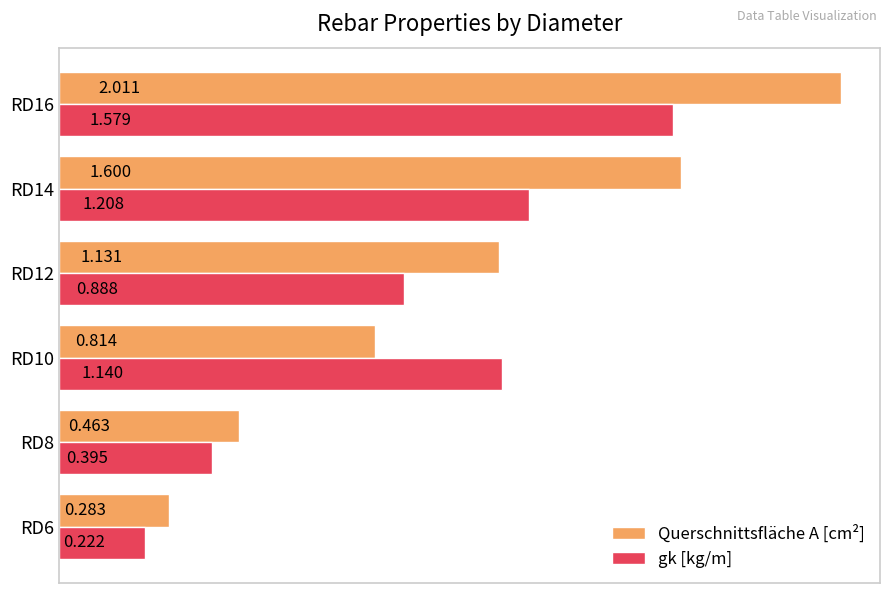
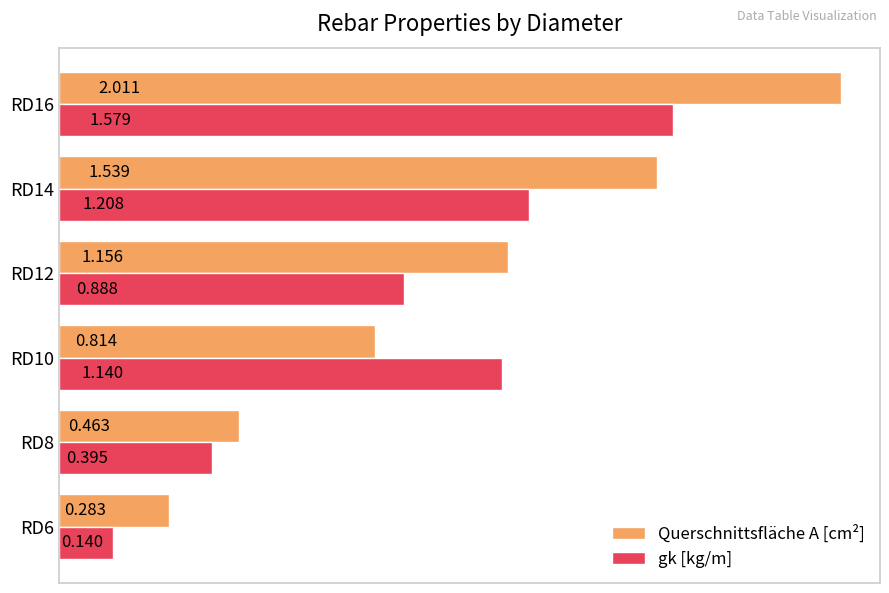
Querschnittsfläche A [cm²], RD14: 1.600 -> 1.539
Querschnittsfläche A [cm²], RD12: 1.131 -> 1.156
gk [kg/m], RD6: 0.222 -> 0.140
